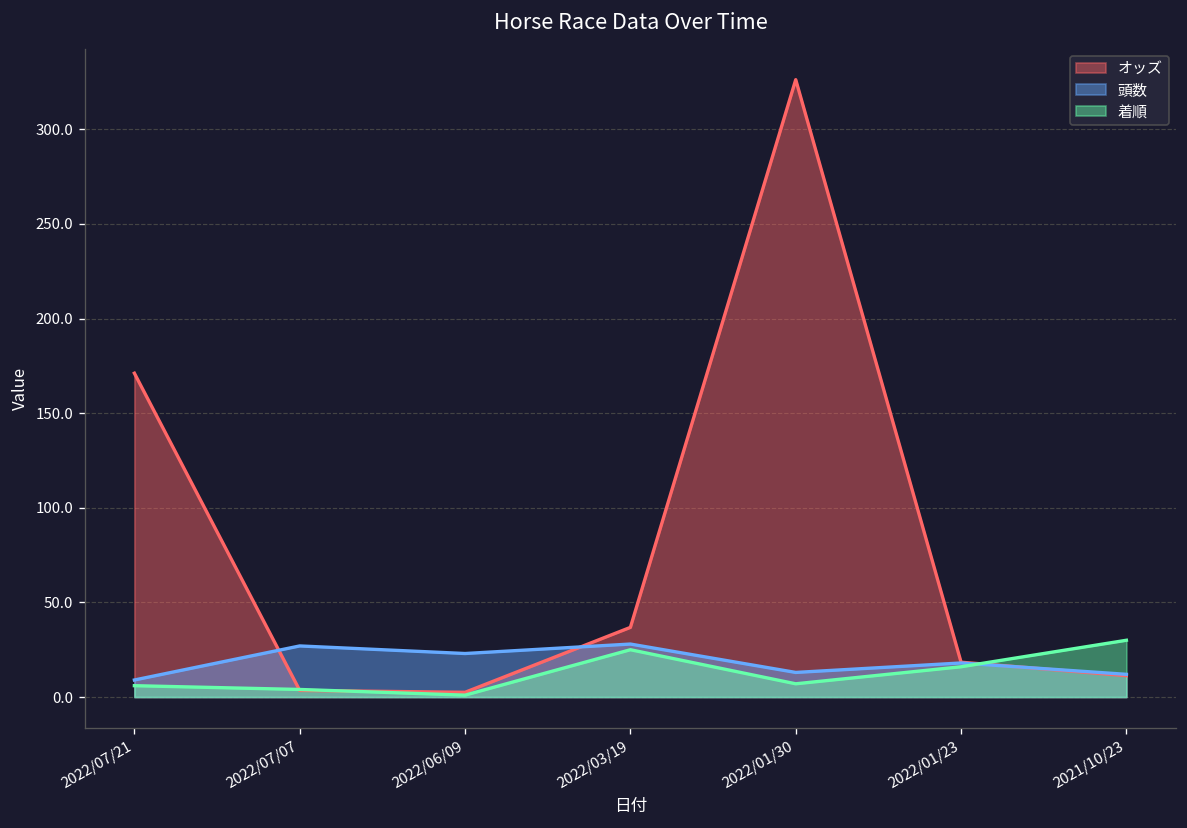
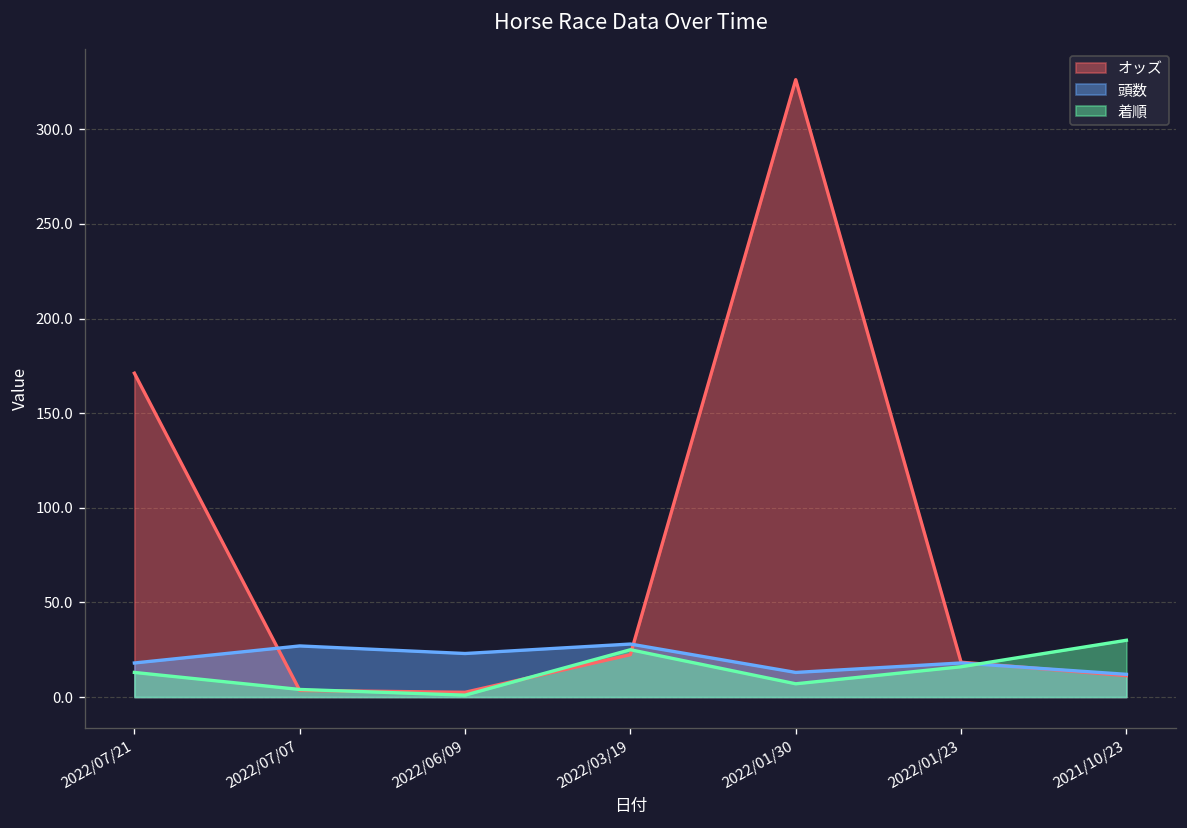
頭数, 2022/07/21: 9 -> 18
着順, 2022/07/21: 6 -> 13
オッズ, 2022/03/19: 37 -> 22
